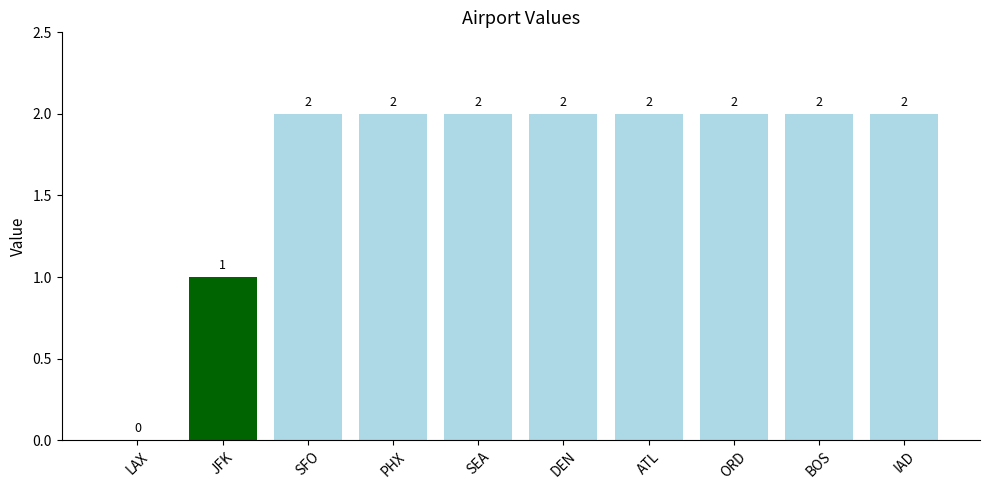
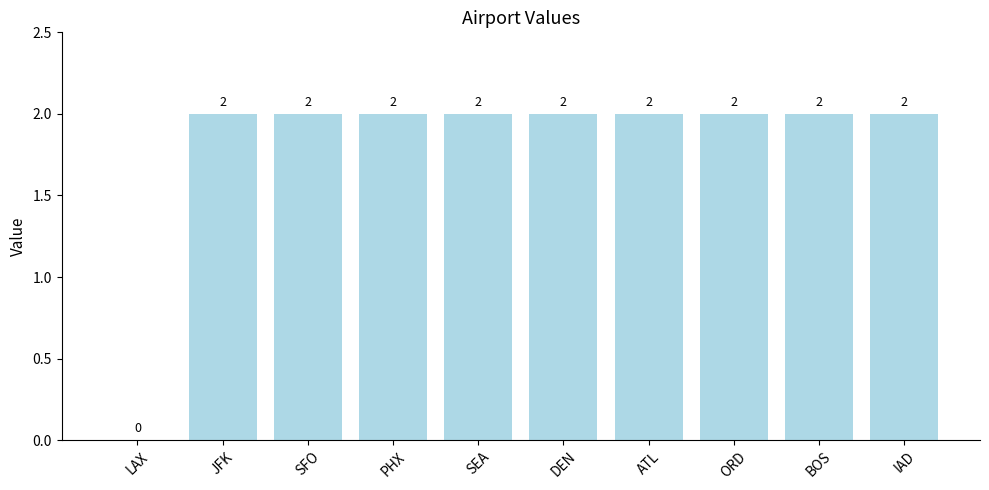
JFK: 1 -> 2
